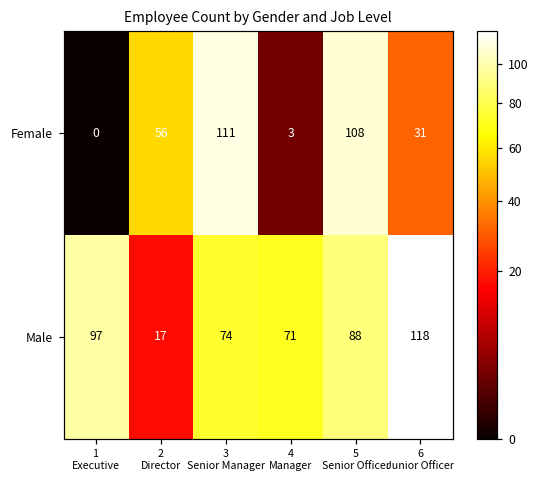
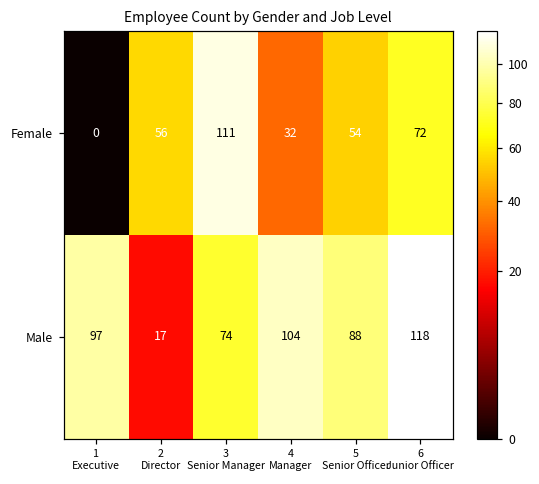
Female, 4 Manager: 3 -> 32
Female, 5 Senior Officer: 108 -> 54
Female, 6 Junior Officer: 31 -> 72
Male, 4 Manager: 71 -> 104
